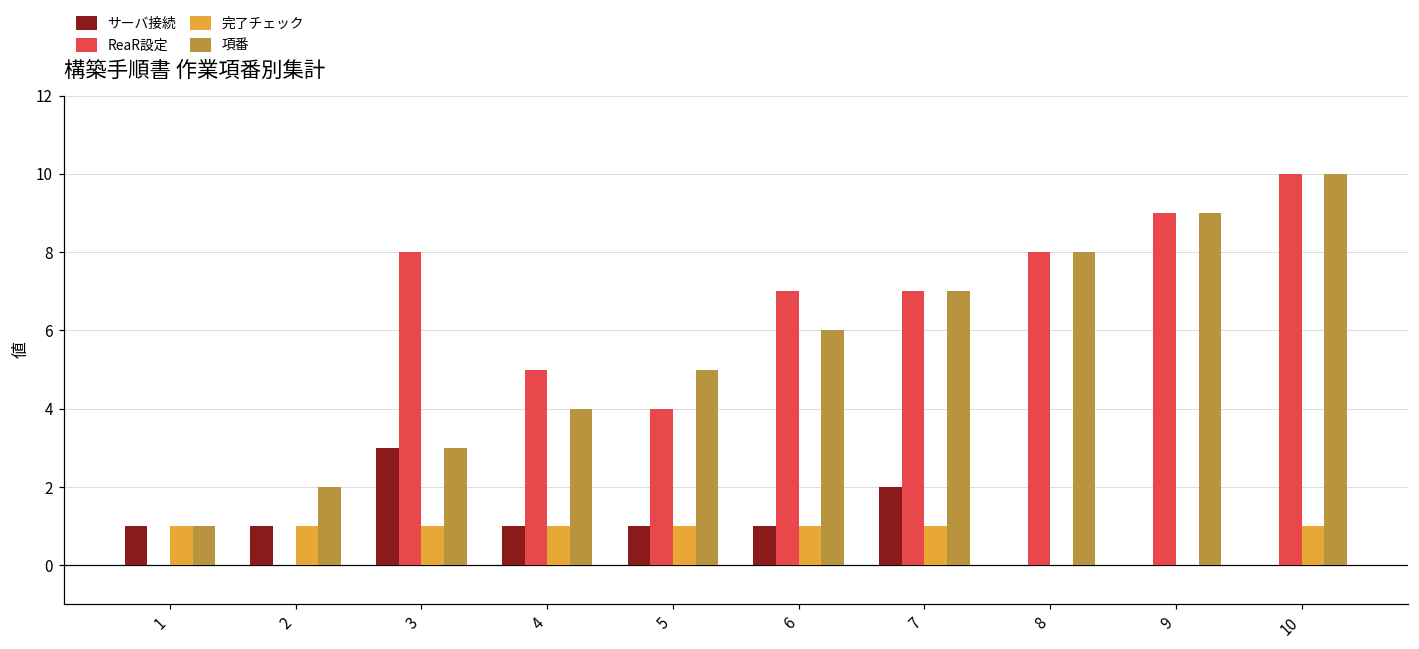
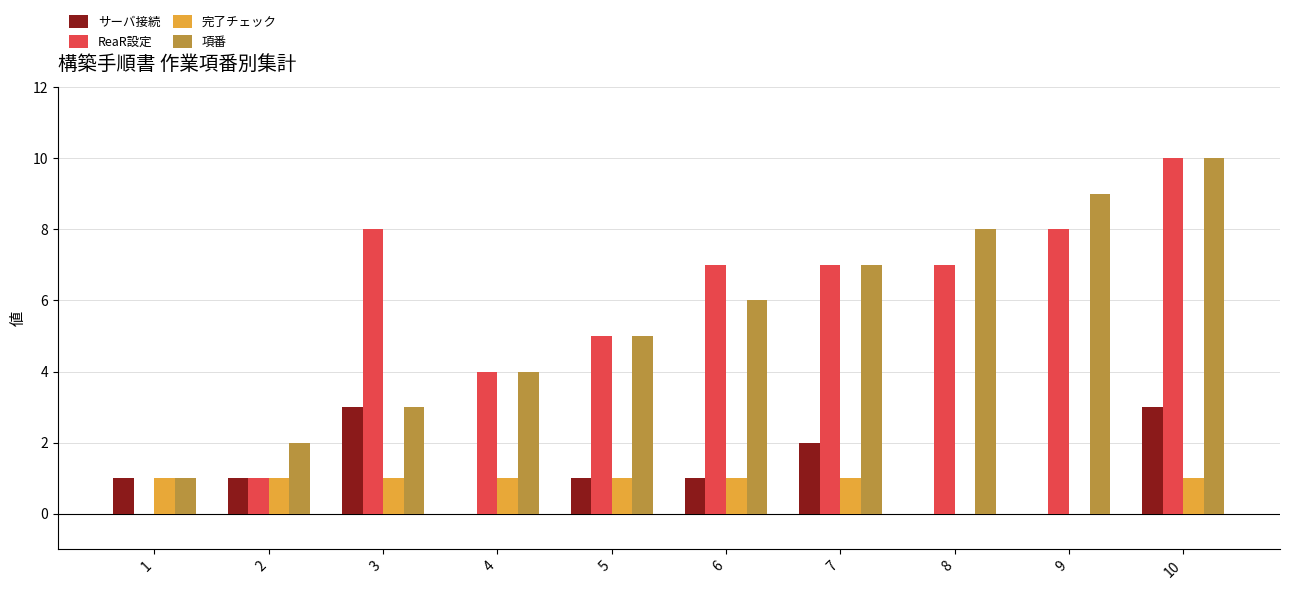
ReaR設定, 2: 0 -> 1
サーバ接続, 4: 1 -> 0
ReaR設定, 4: 5 -> 4
ReaR設定, 5: 4 -> 5
ReaR設定, 8: 8 -> 7
ReaR設定, 9: 9 -> 8
サーバ接続, 10: 0 -> 3
